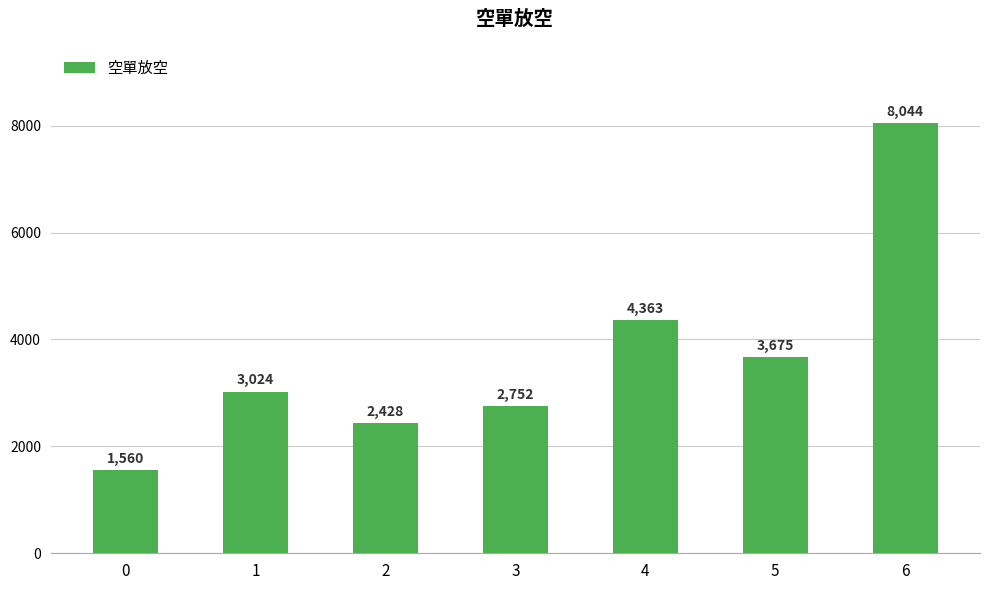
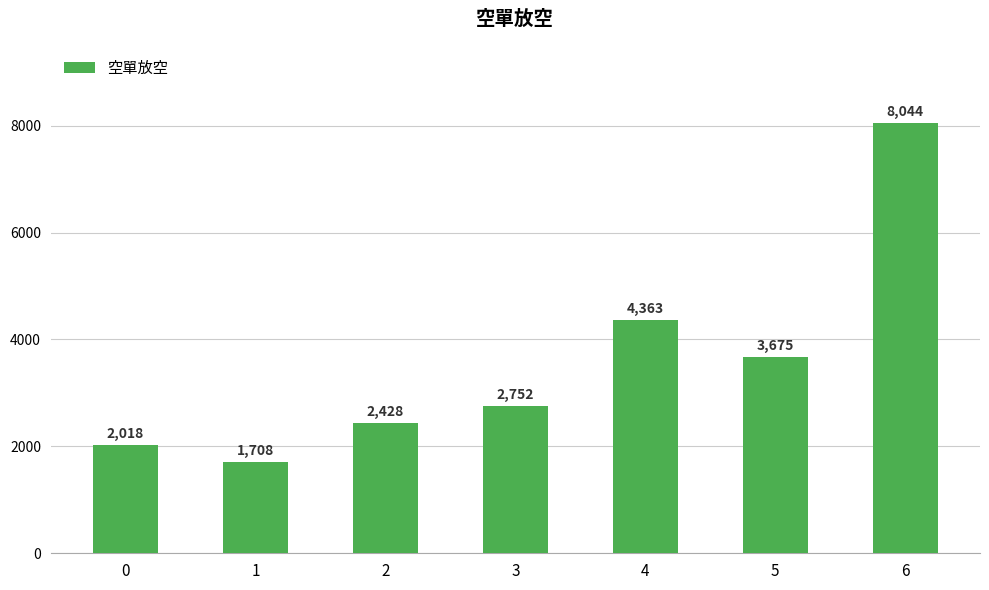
0: 1,560 -> 2,018
1: 3,024 -> 1,708
